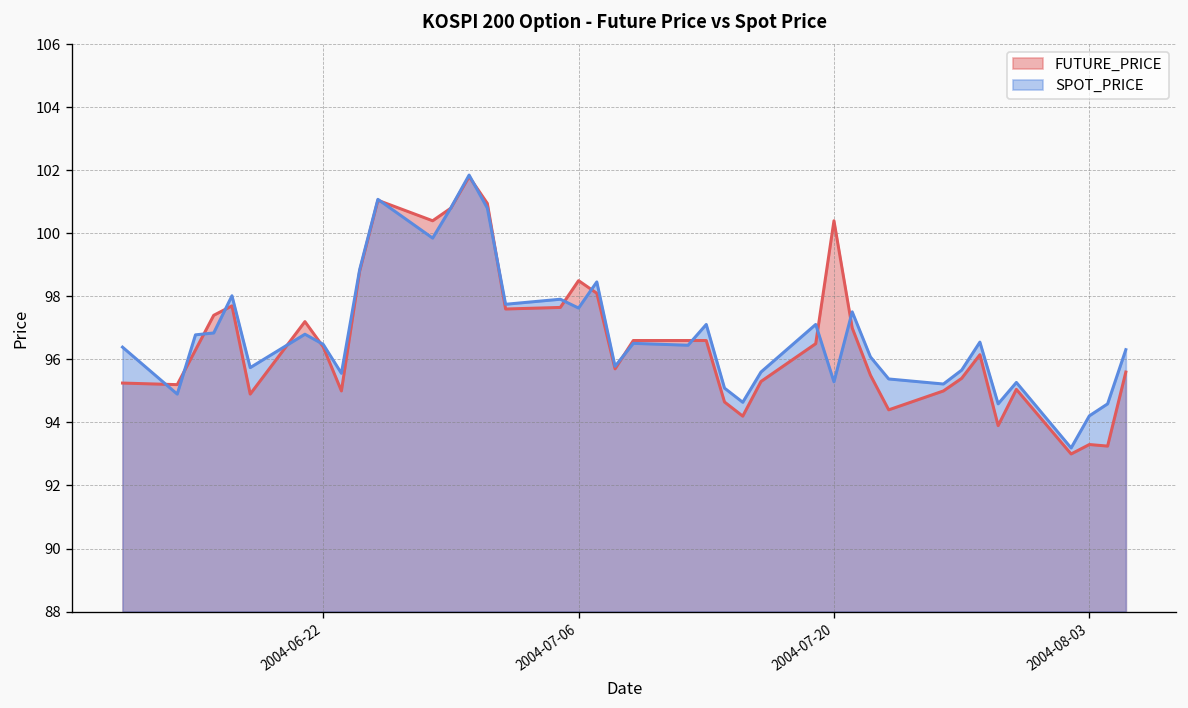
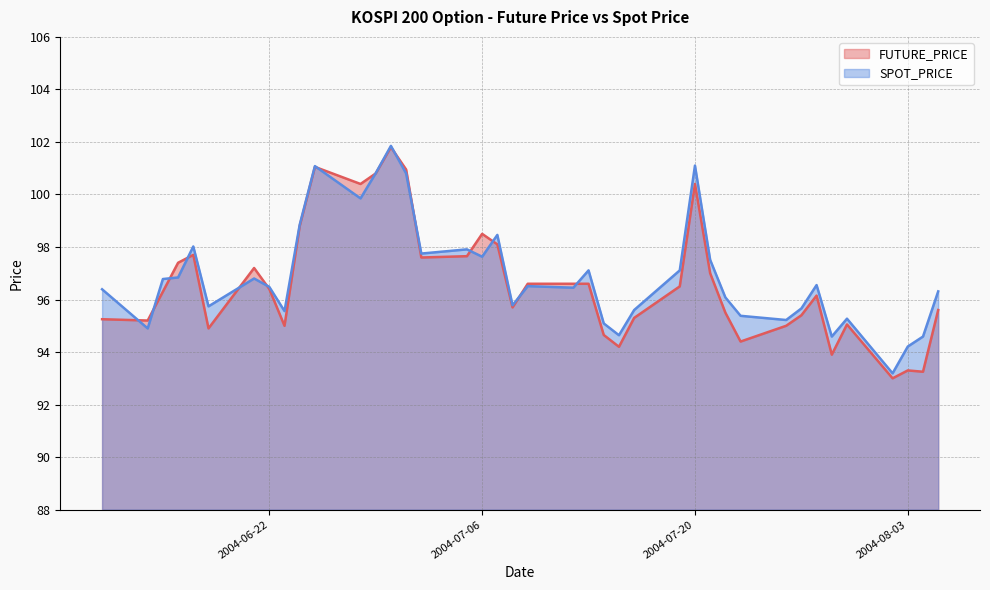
SPOT_PRICE, 2004-07-20: 95.3 -> 101.1
